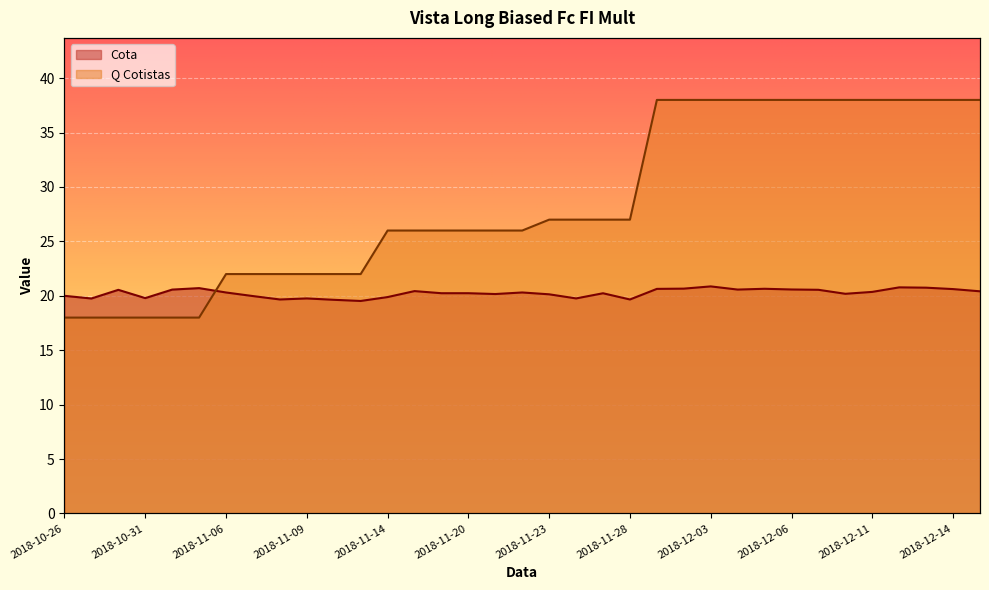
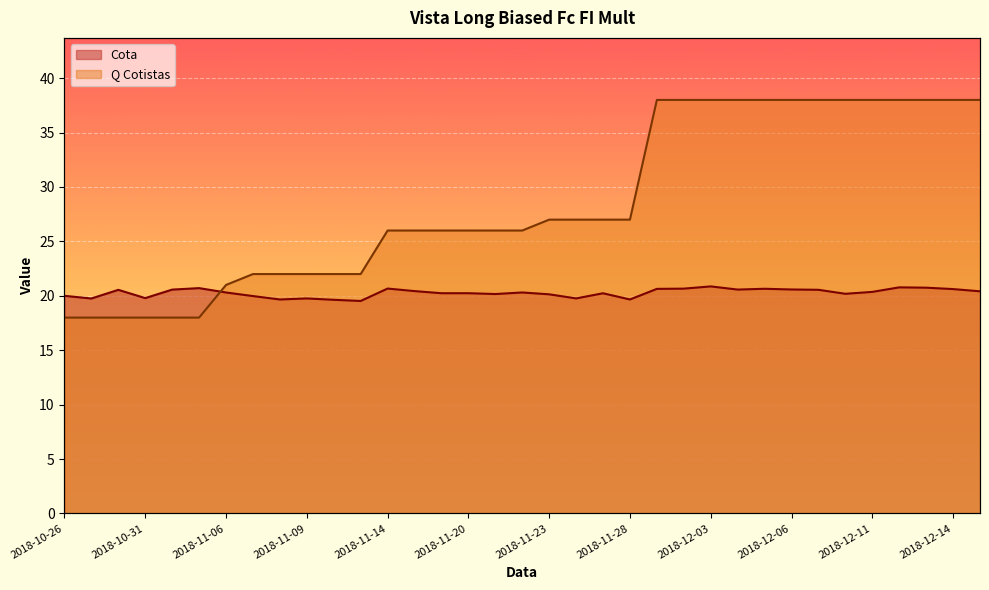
Q Cotistas, 2018-11-06: 22 -> 21
Cota, 2018-11-14: 19.9 -> 20.7
